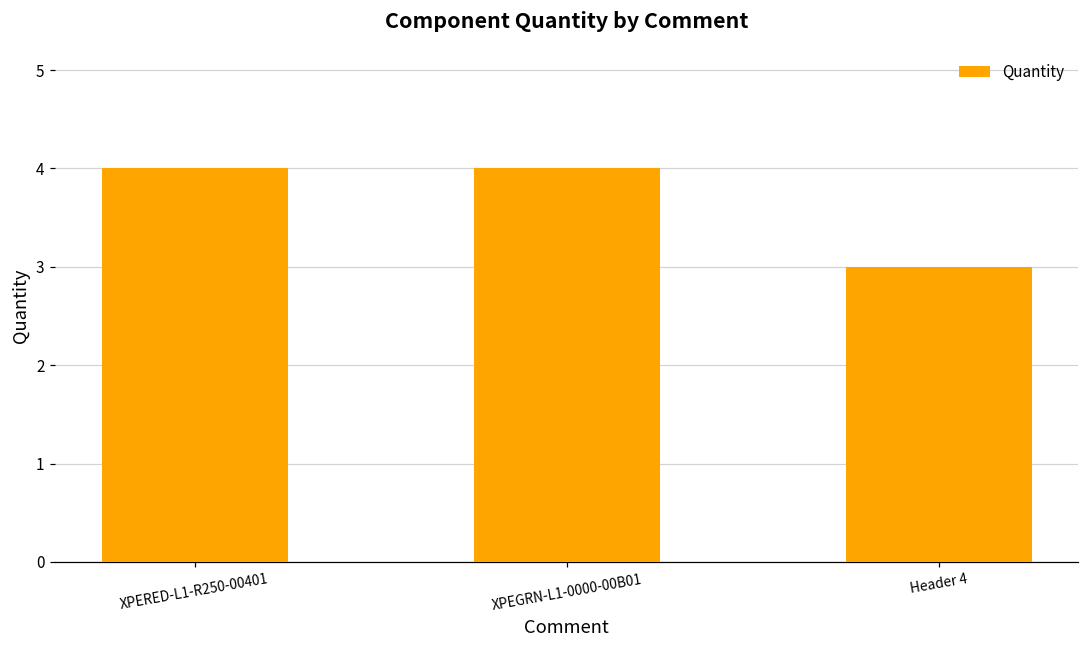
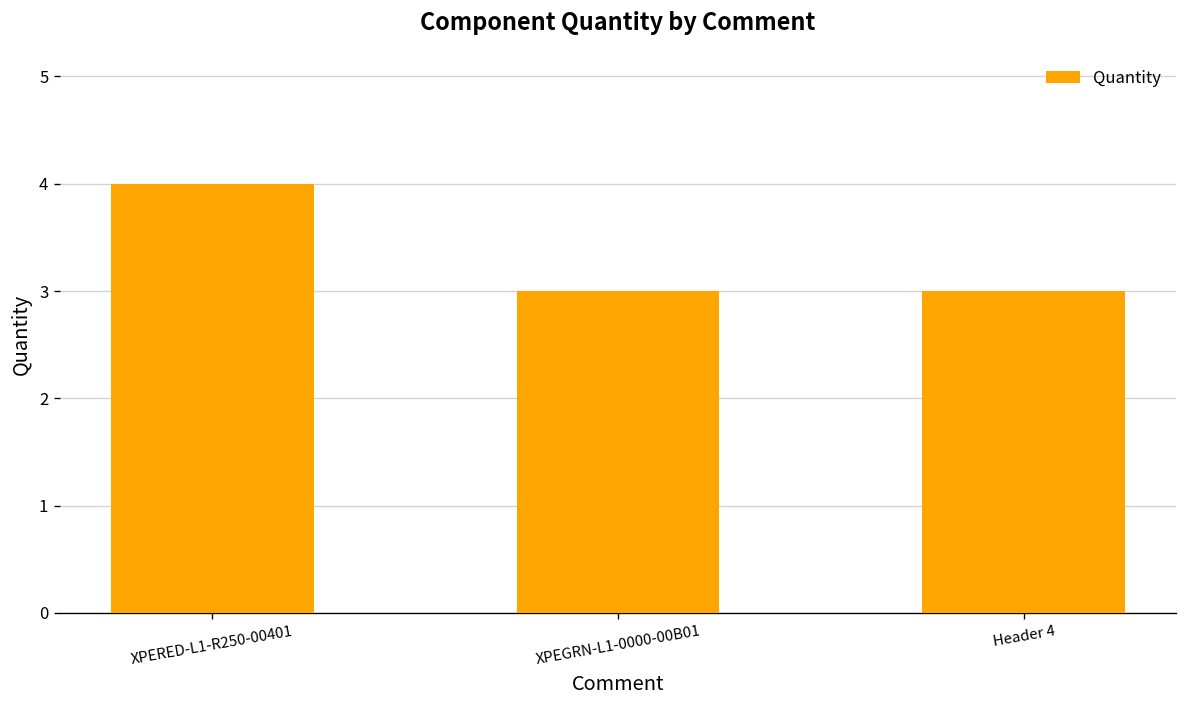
XPEGRN-L1-0000-00B01: 4 -> 3
